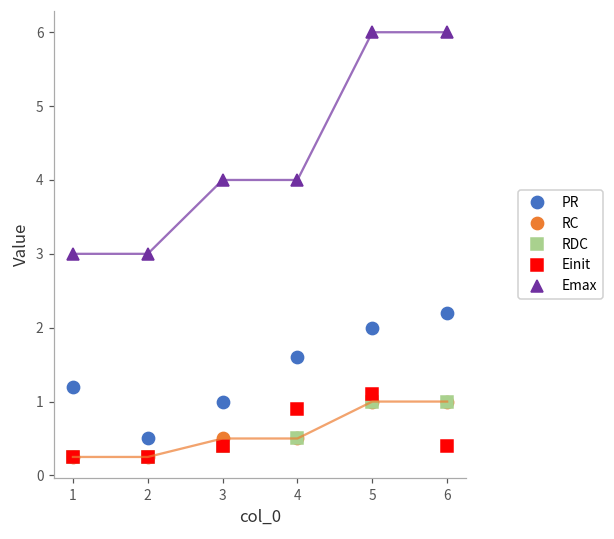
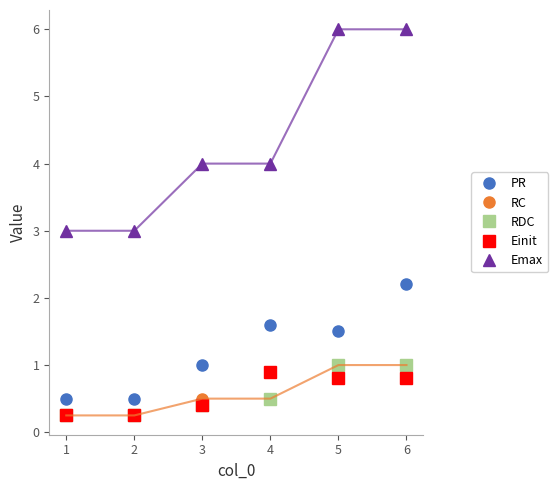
PR, 1: 1.2 -> 0.5
PR, 5: 2.0 -> 1.5
Einit, 5: 1.1 -> 0.8
Einit, 6: 0.4 -> 0.8
